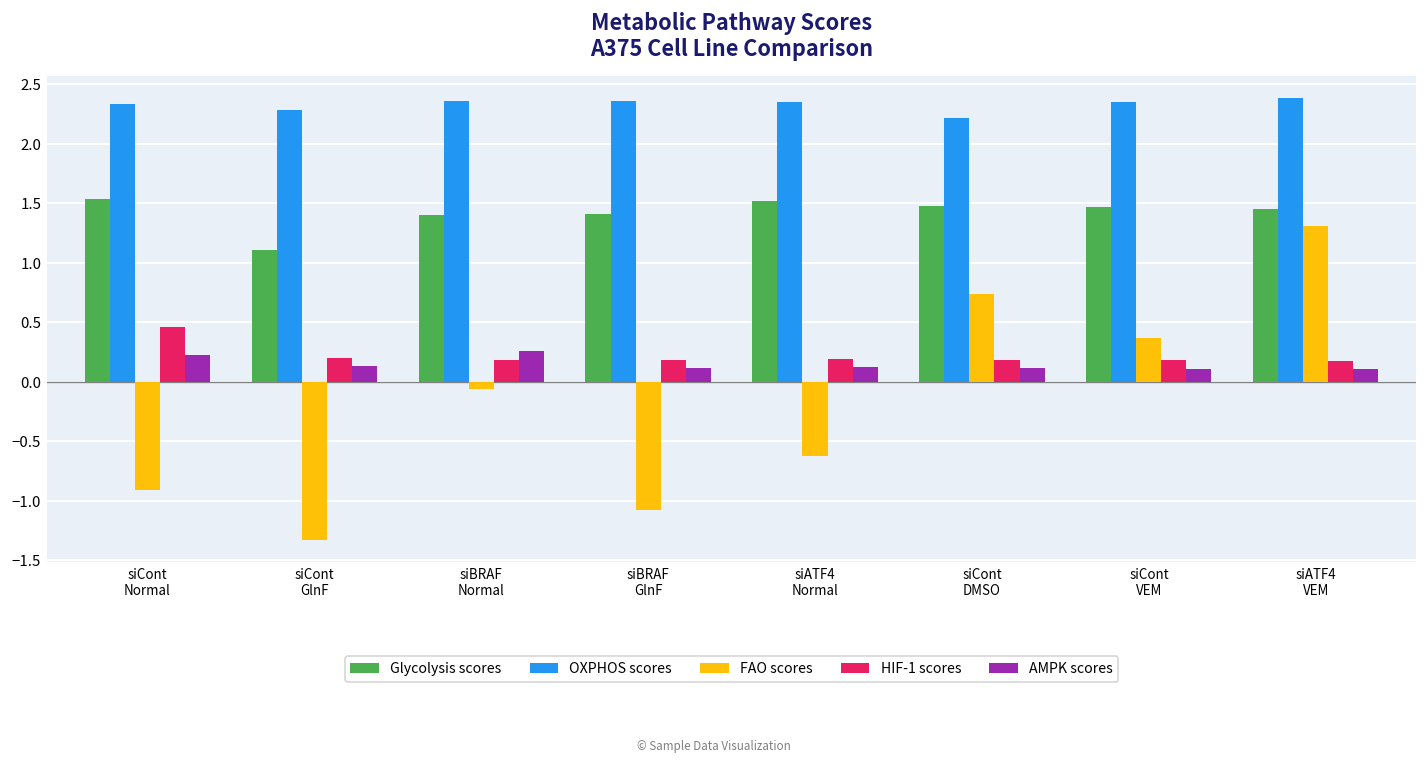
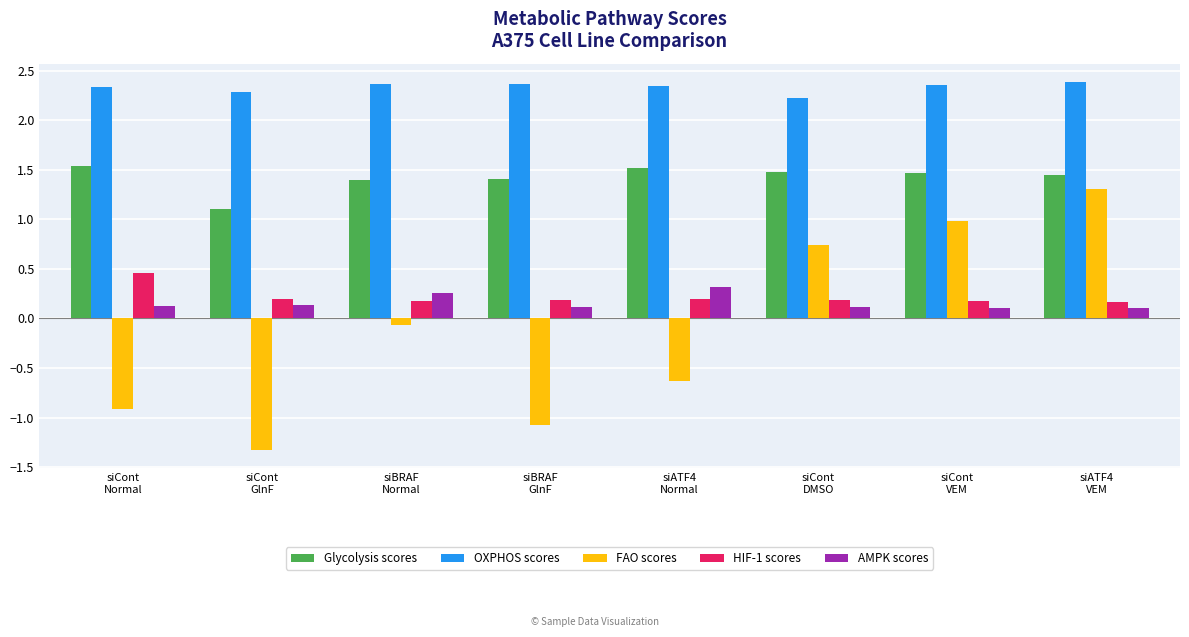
AMPK scores, siCont Normal: 0.2 -> 0.1
AMPK scores, siATF4 Normal: 0.1 -> 0.3
FAO scores, siCont VEM: 0.4 -> 1.0
